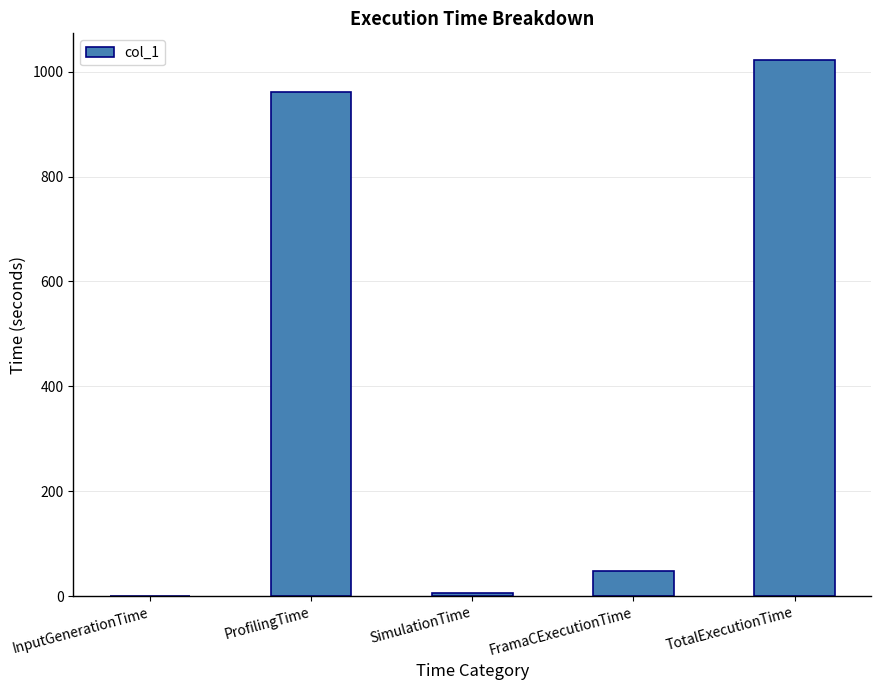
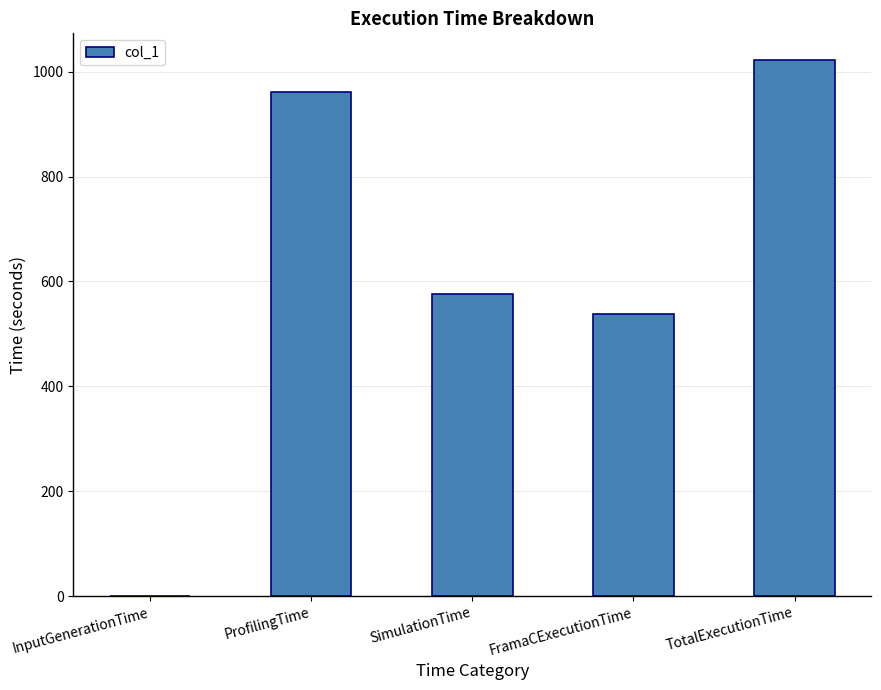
SimulationTime: 10 -> 580
FramaCExecutionTime: 50 -> 540
